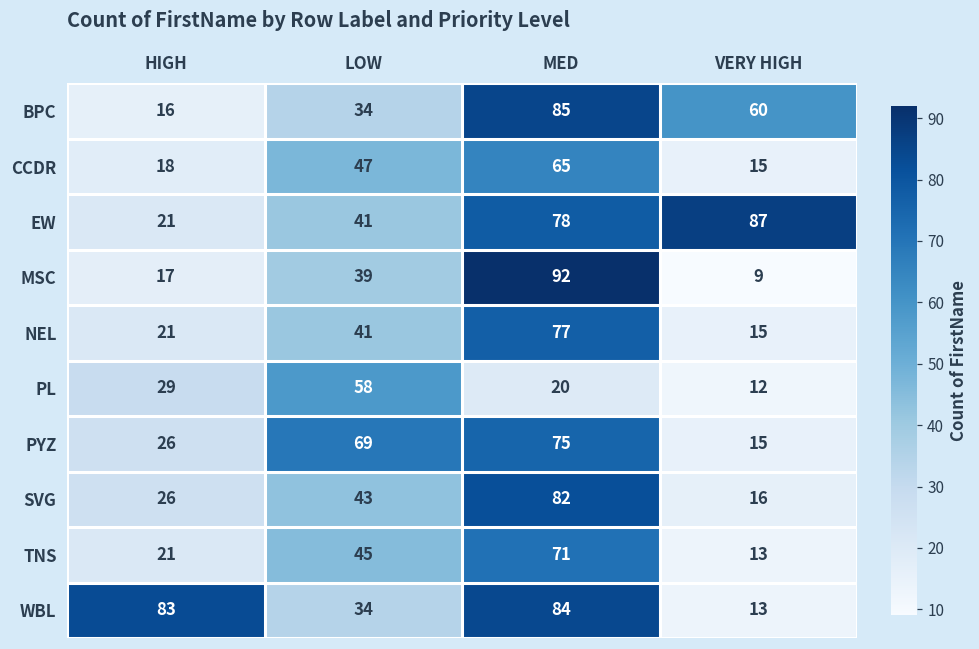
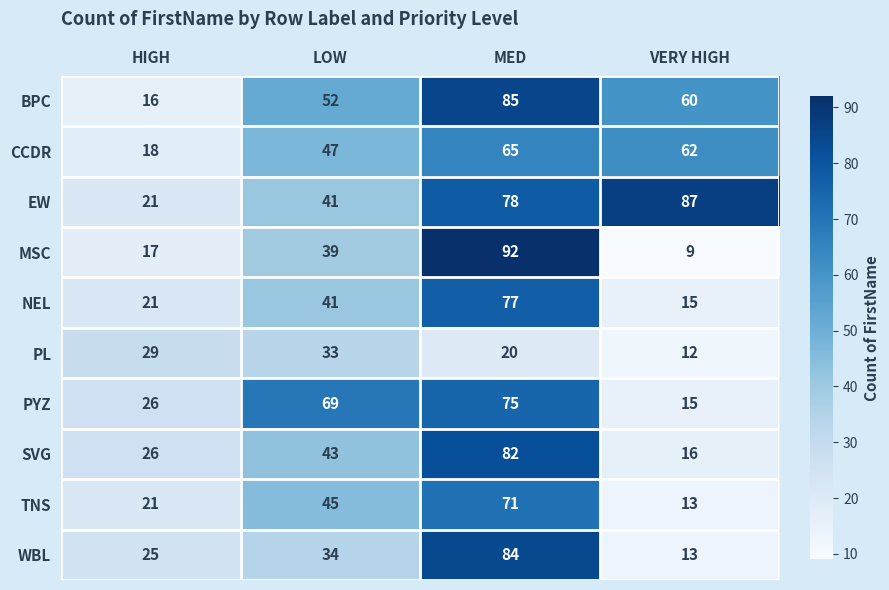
BPC, LOW: 34 -> 52
CCDR, VERY HIGH: 15 -> 62
PL, LOW: 58 -> 33
WBL, HIGH: 83 -> 25
